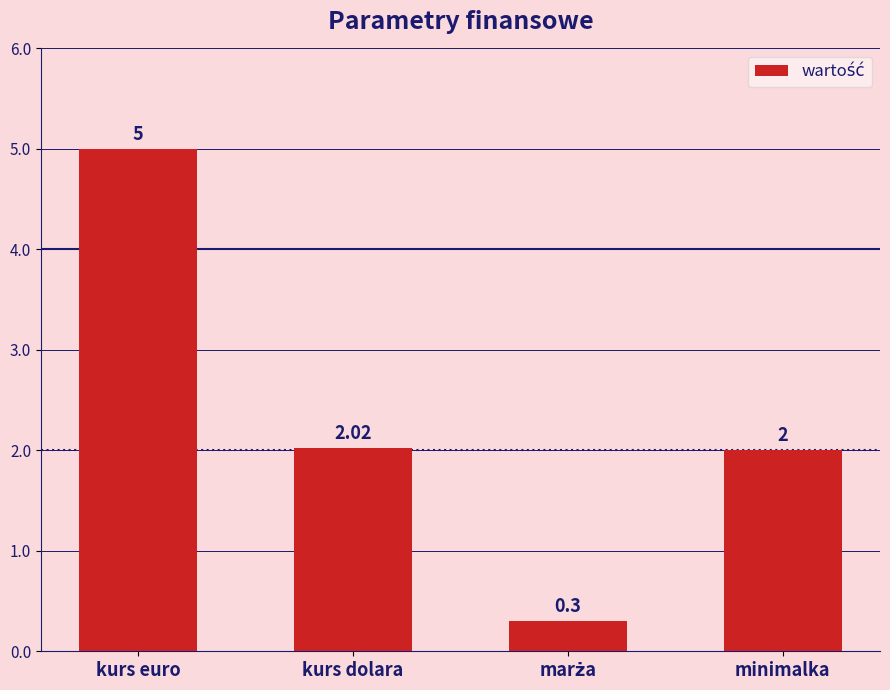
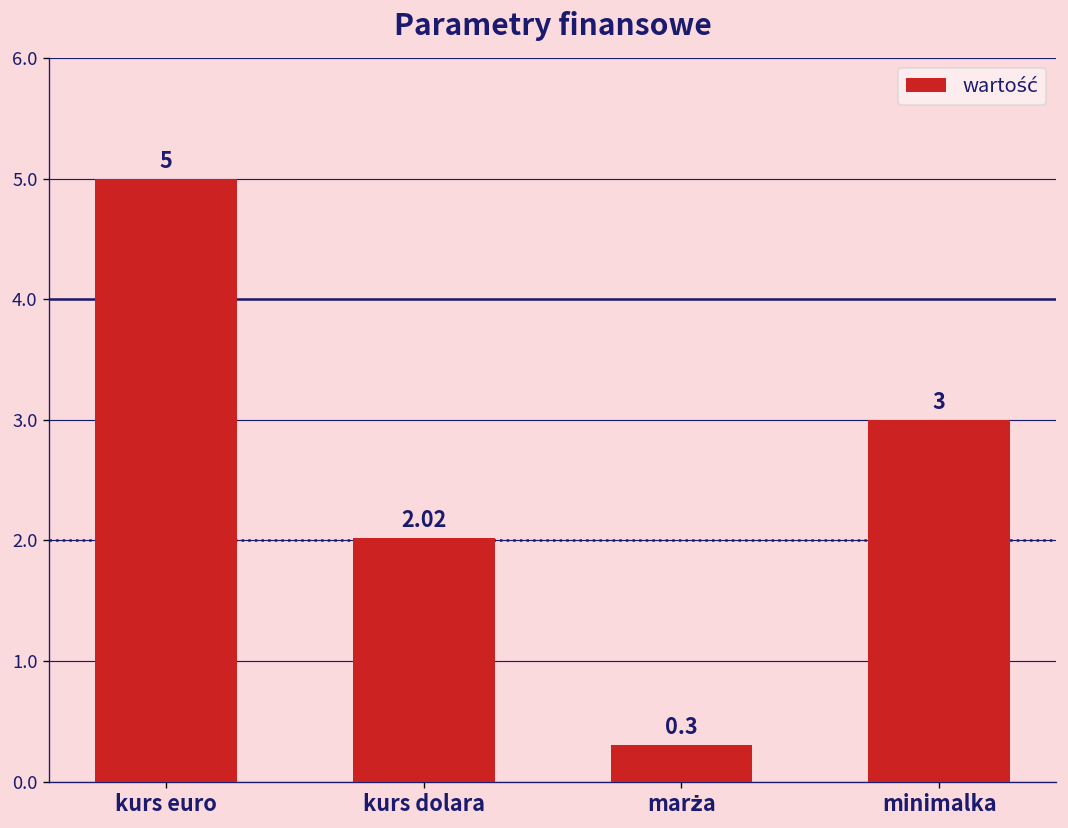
minimalka: 2 -> 3
